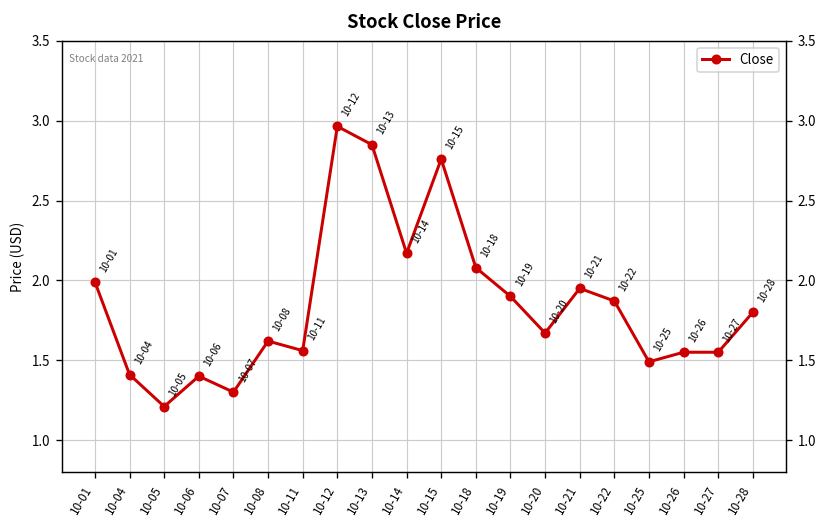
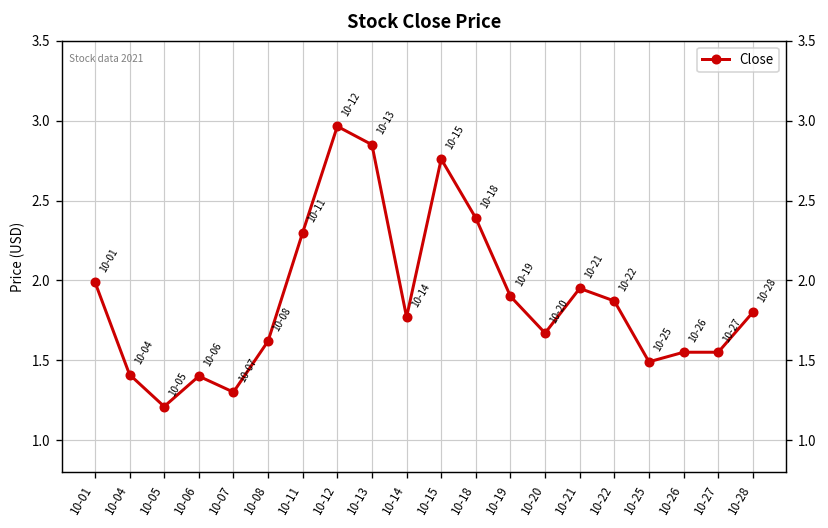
10-11: 1.56 -> 2.30
10-14: 2.17 -> 1.77
10-18: 2.08 -> 2.39
